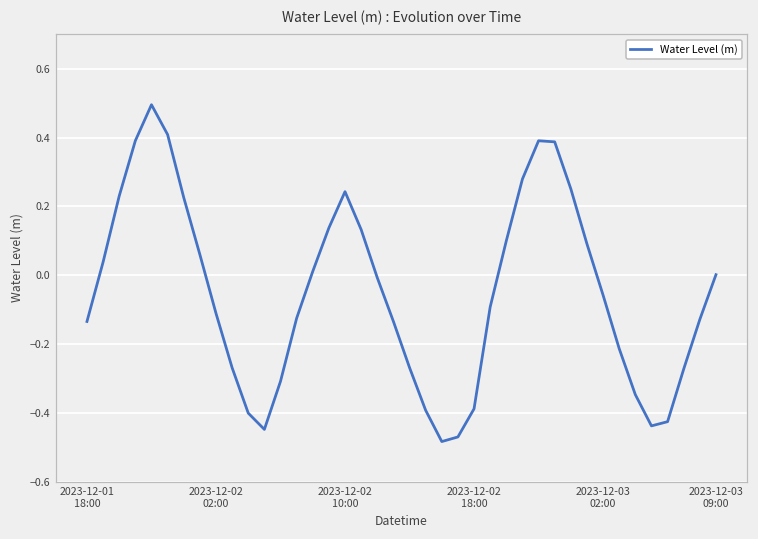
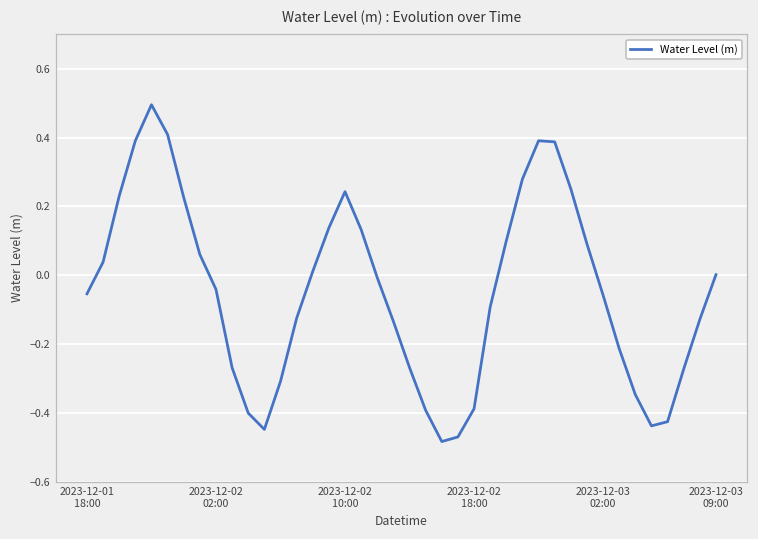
2023-12-01 18:00: -0.13 -> -0.05
2023-12-02 02:00: -0.11 -> -0.04
